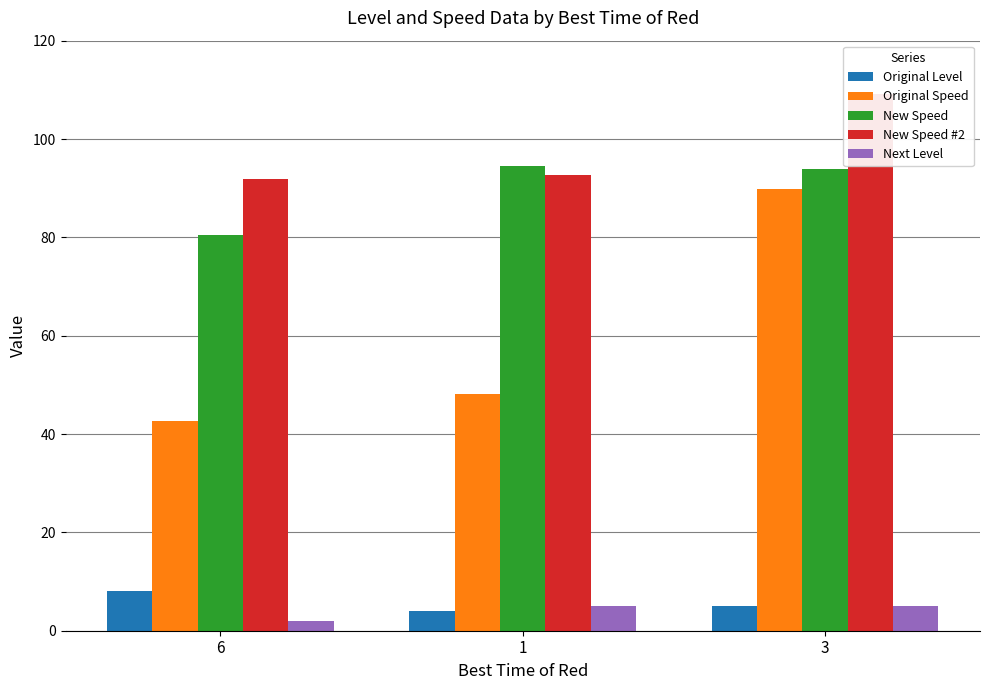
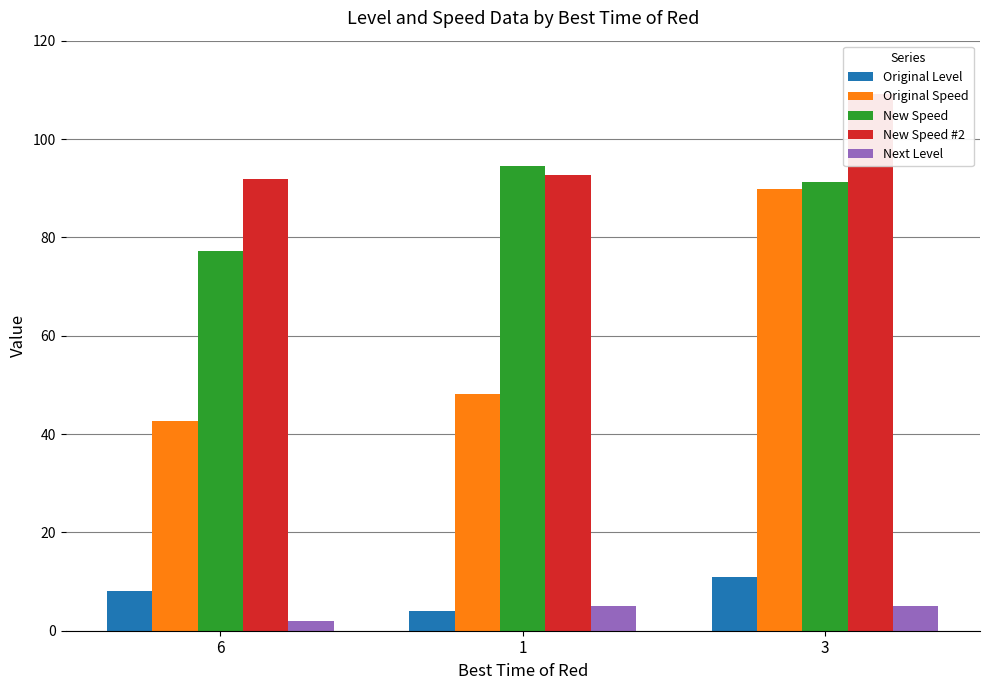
New Speed, 6: 80 -> 77
Original Level, 3: 5 -> 11
New Speed, 3: 94 -> 91
